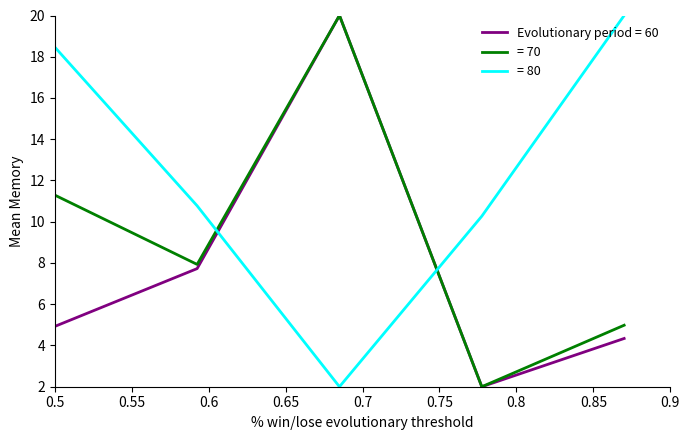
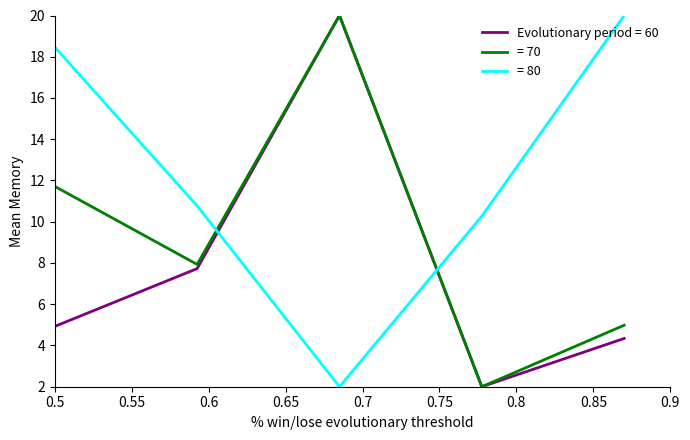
= 70, 0.5: 11.3 -> 11.7
